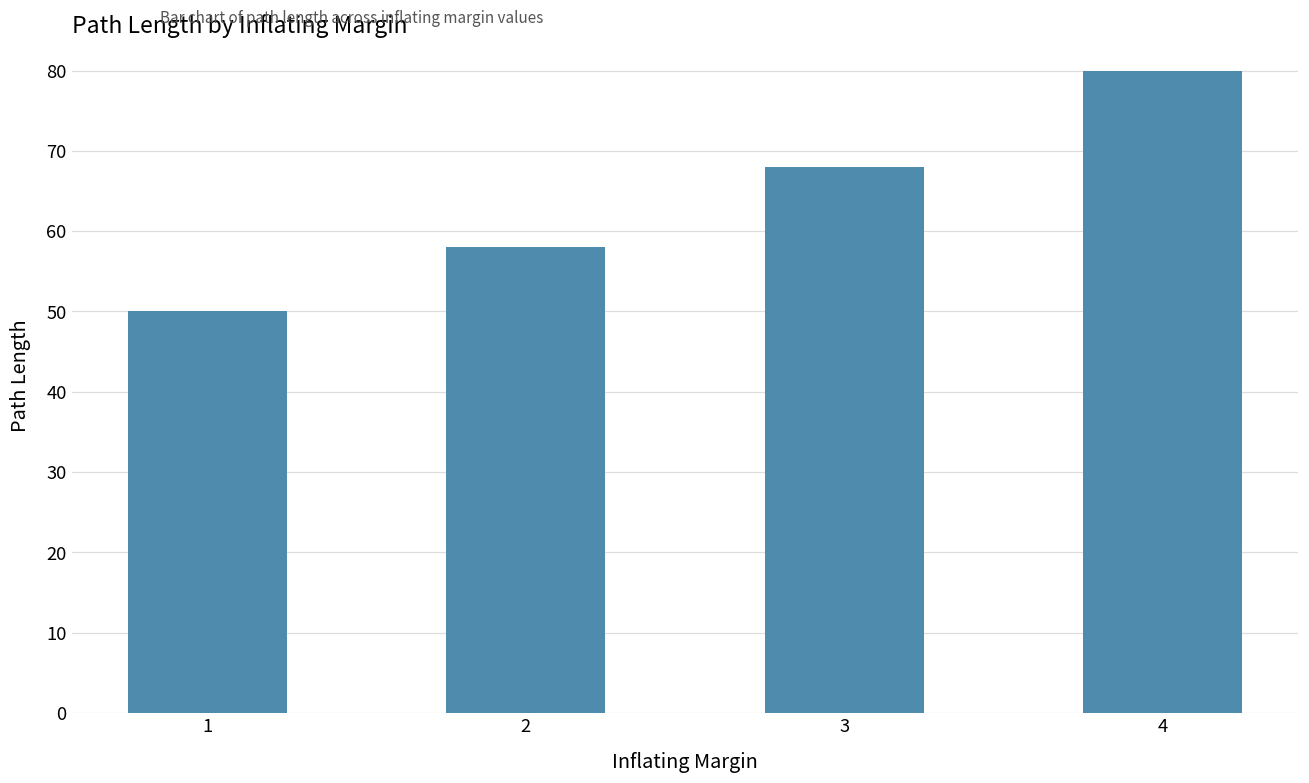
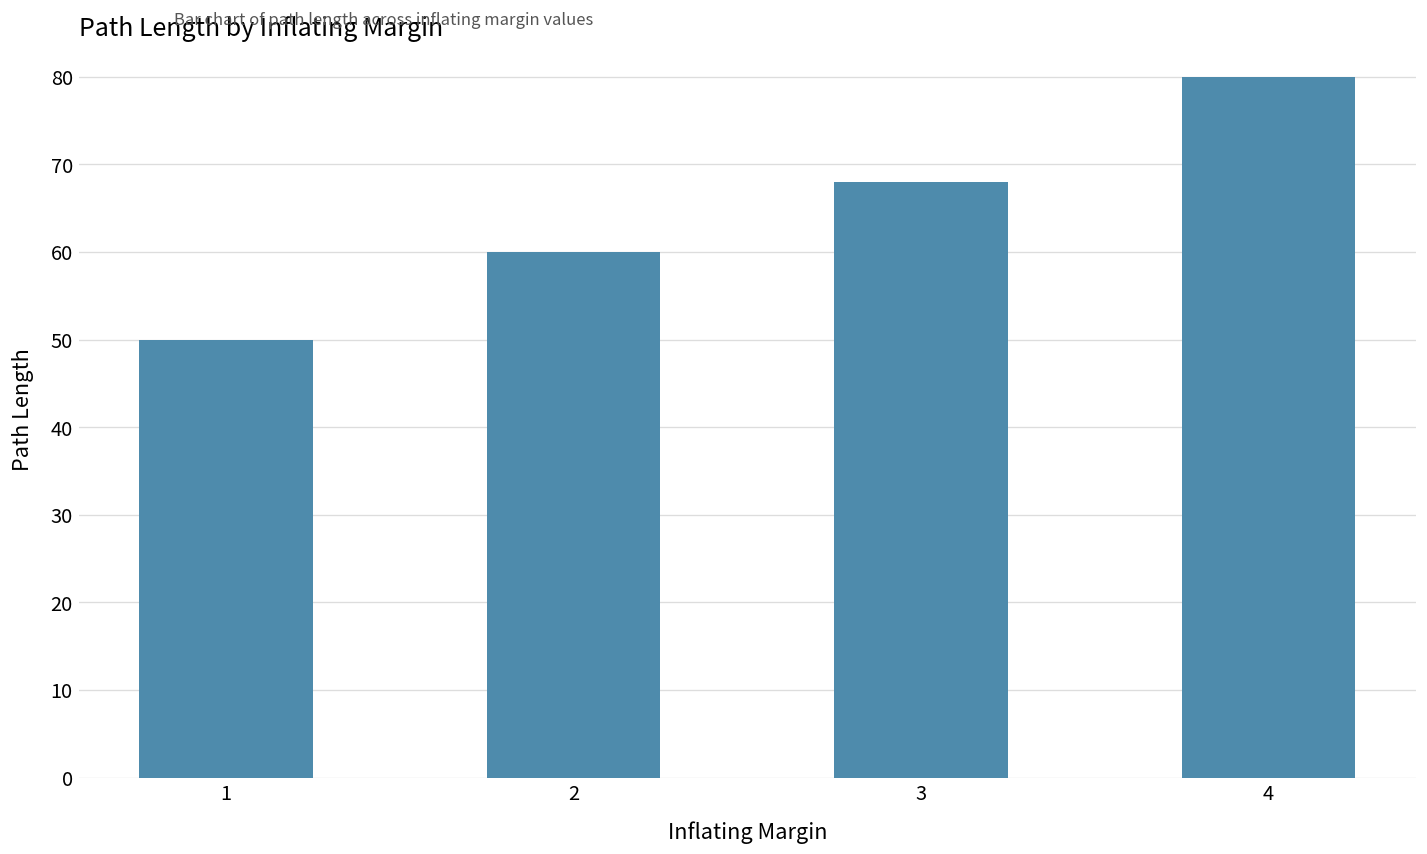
2: 58 -> 60
